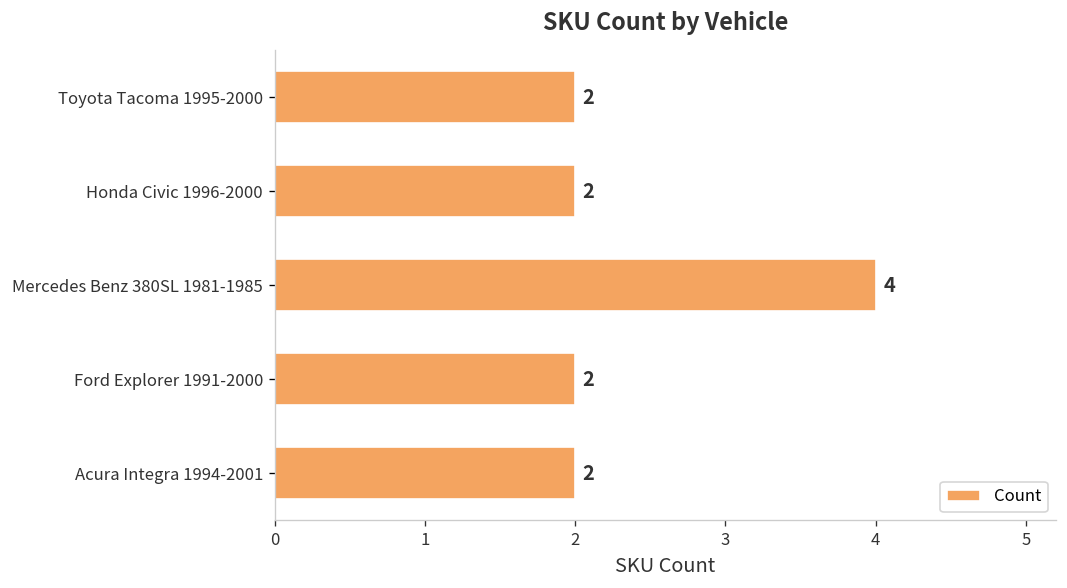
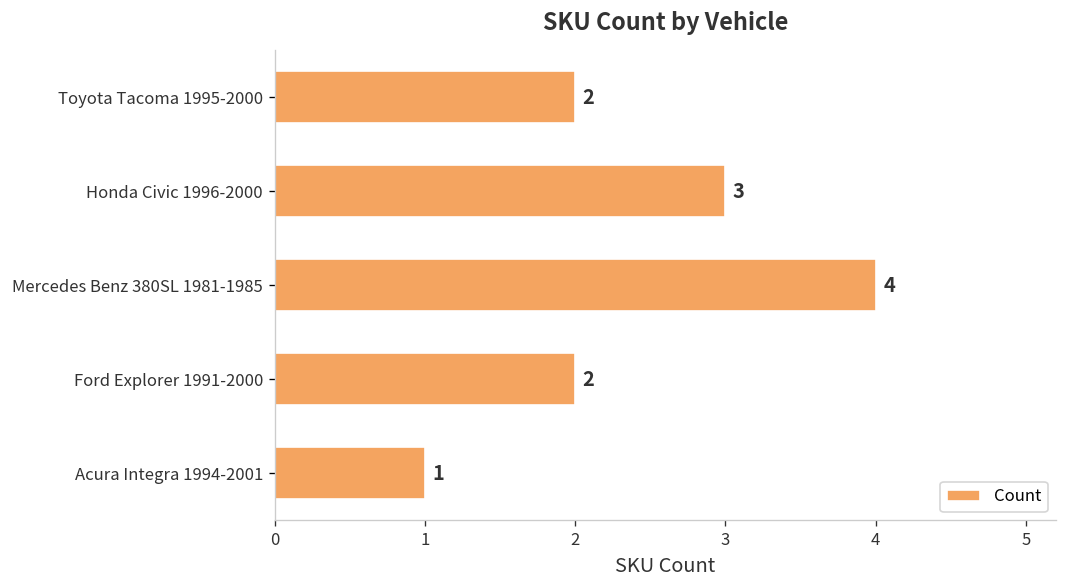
Honda Civic 1996-2000: 2 -> 3
Acura Integra 1994-2001: 2 -> 1
